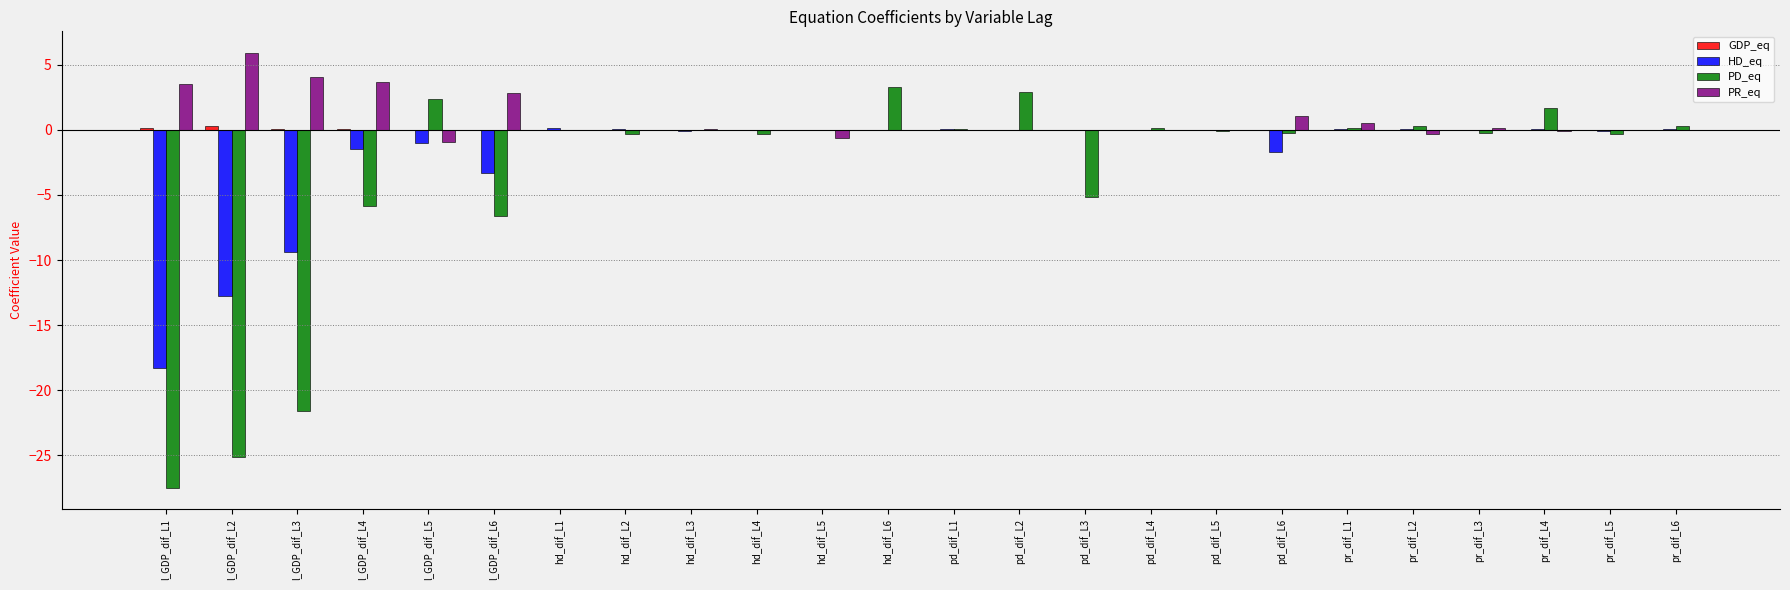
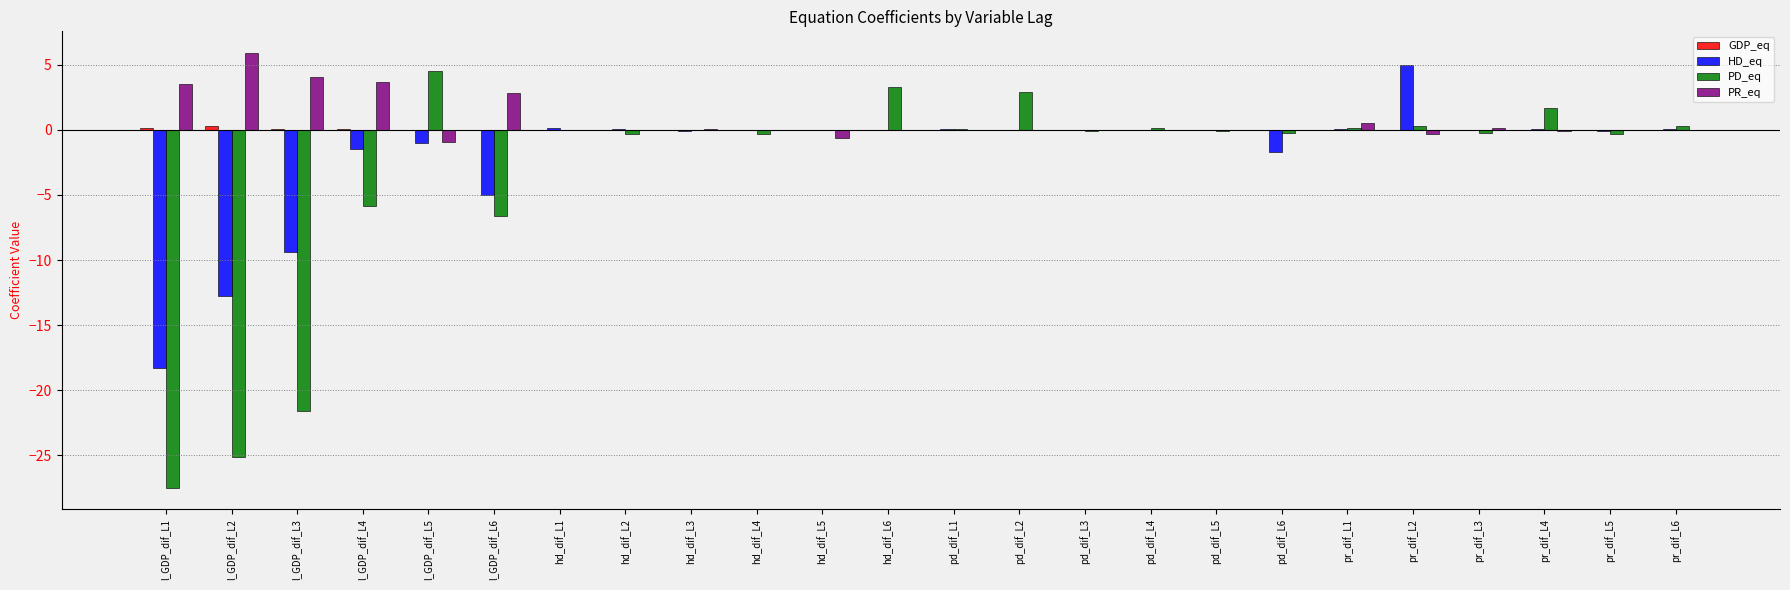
PD_eq, l_GDP_dif_L5: 2.4 -> 4.6
HD_eq, l_GDP_dif_L6: -3.3 -> -5.0
PD_eq, pd_dif_L3: -5.2 -> -0.1
PR_eq, pd_dif_L6: 1.1 -> 0.0
HD_eq, pr_dif_L2: 0.0 -> 5.0
